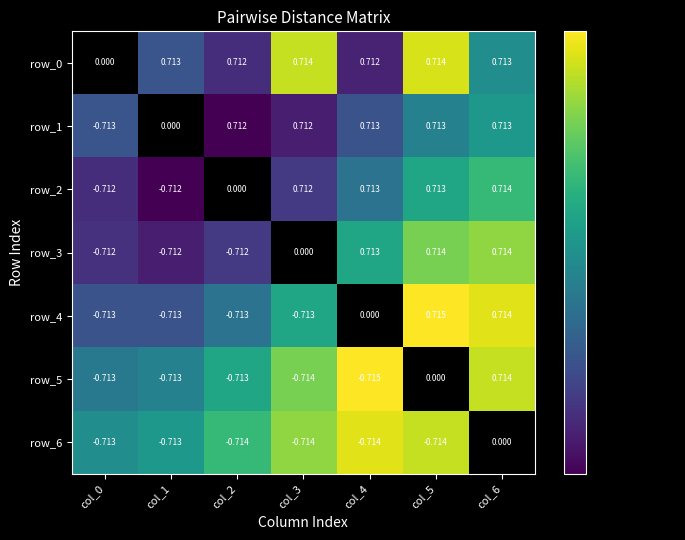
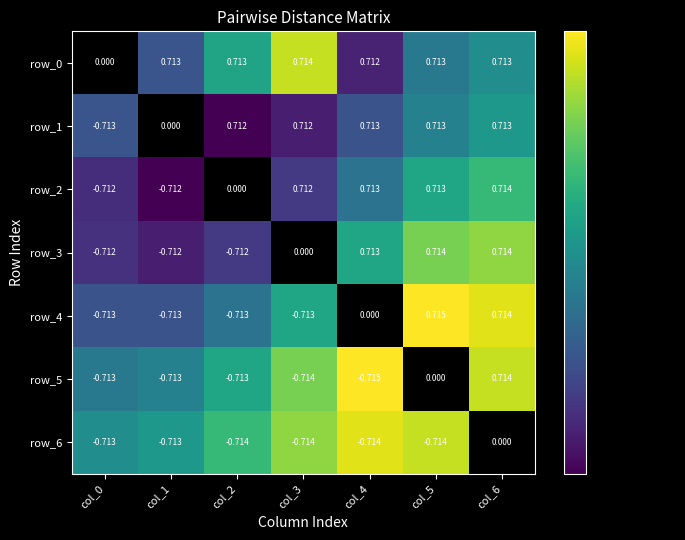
row_0, col_2: 0.712 -> 0.713
row_0, col_5: 0.714 -> 0.713
